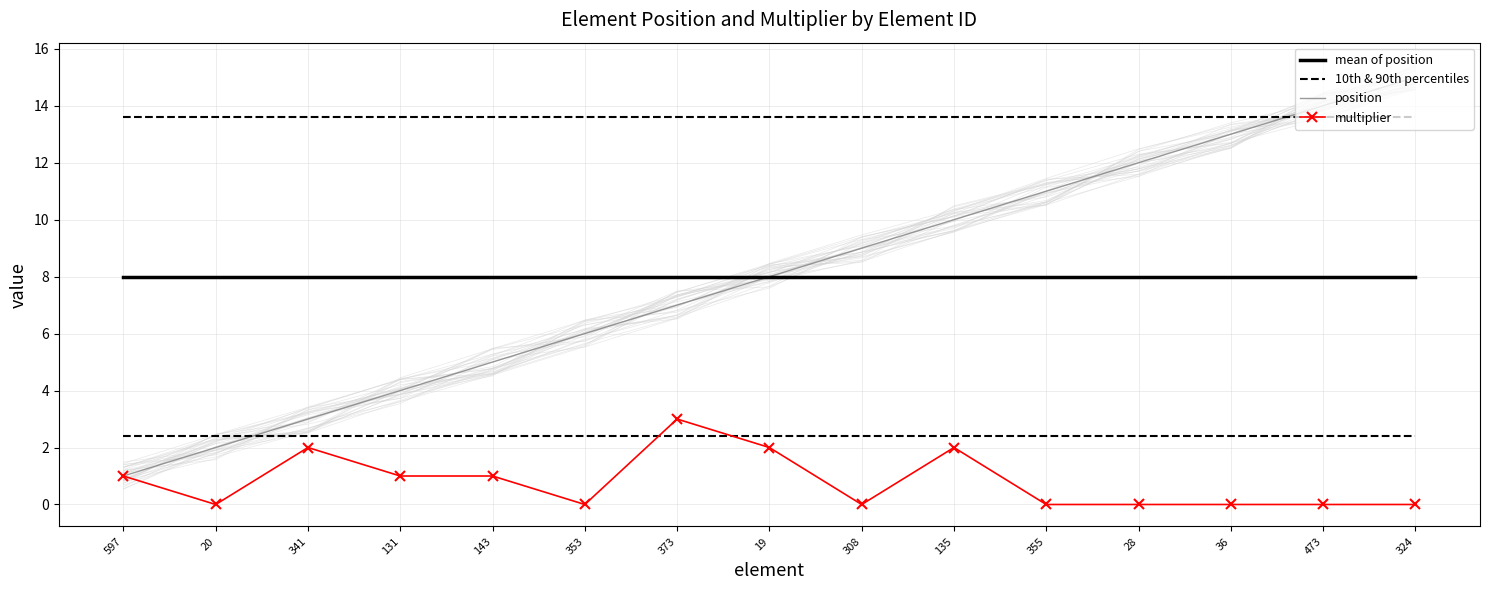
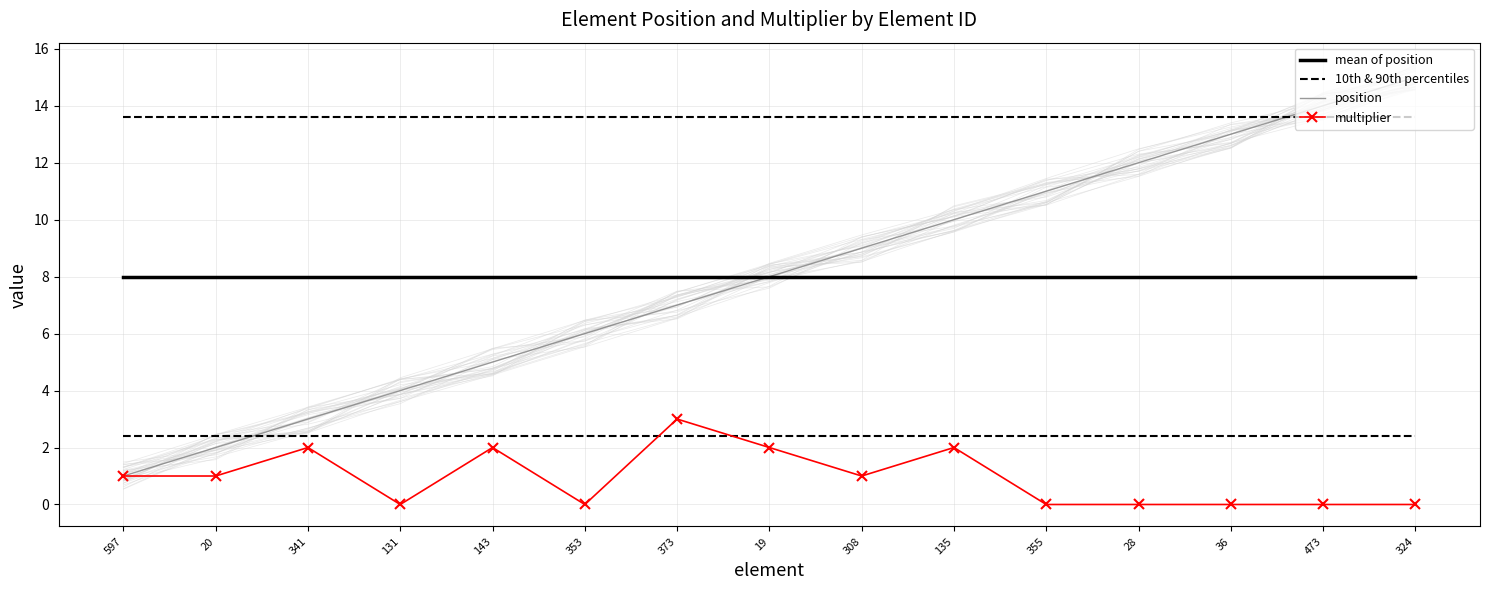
multiplier, 20: 0 -> 1
multiplier, 131: 1 -> 0
multiplier, 143: 1 -> 2
multiplier, 308: 0 -> 1
